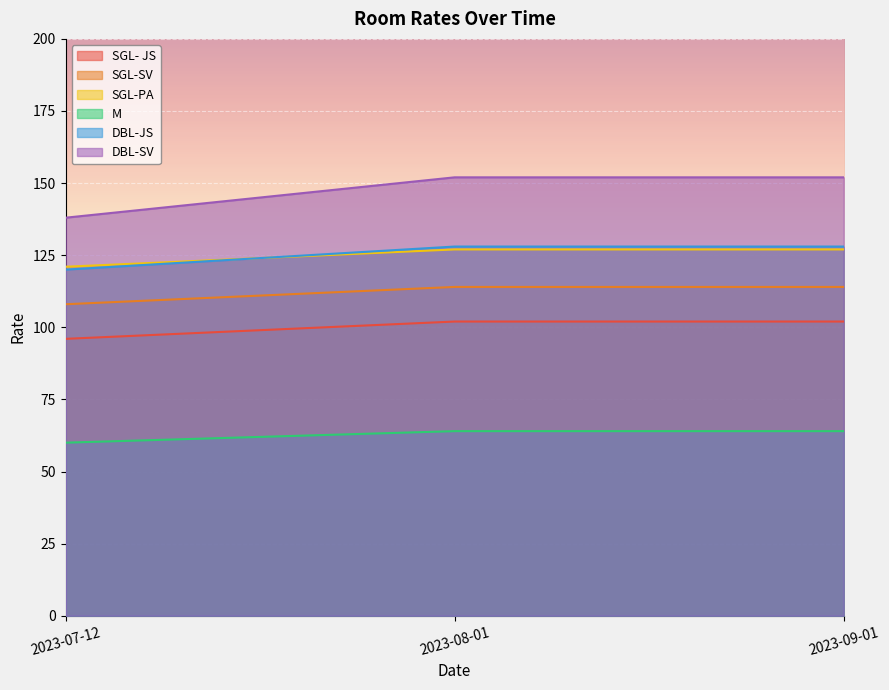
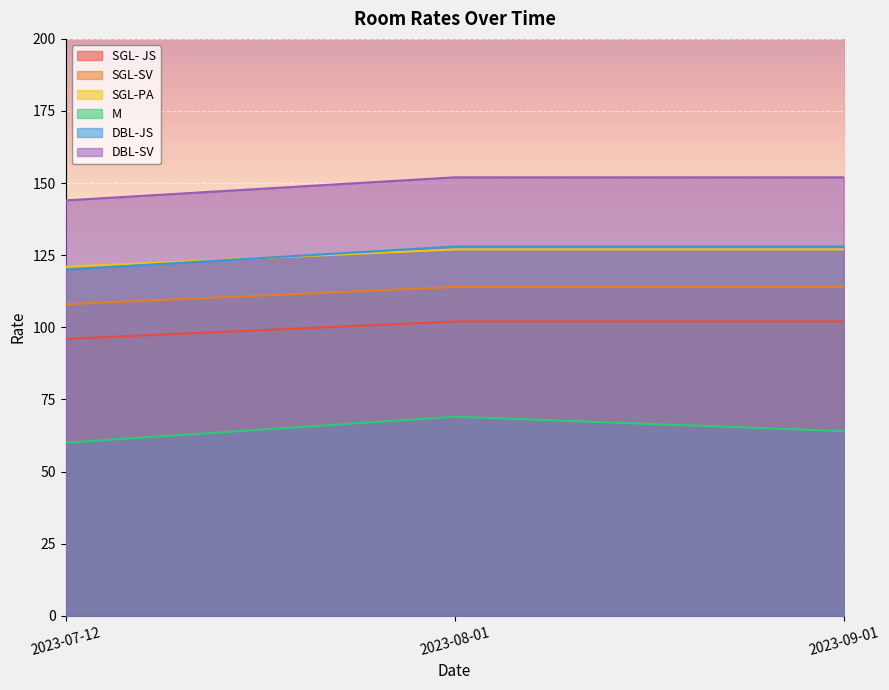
DBL-SV, 2023-07-12: 138 -> 144
M, 2023-08-01: 64 -> 69
